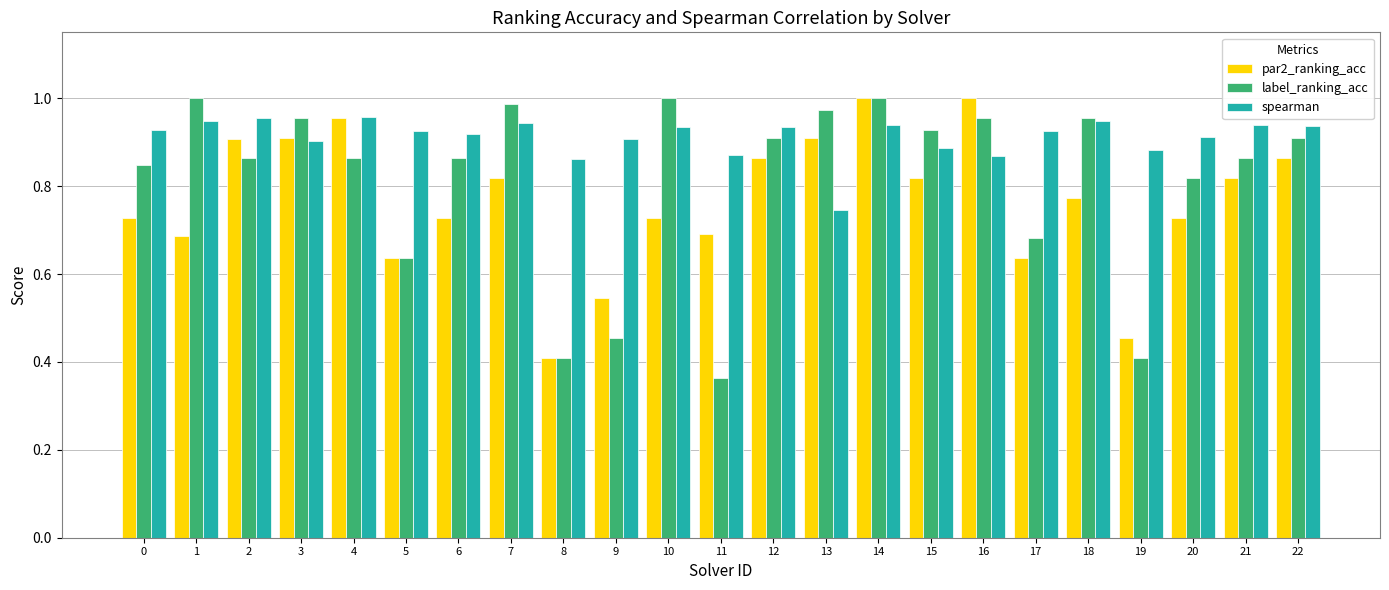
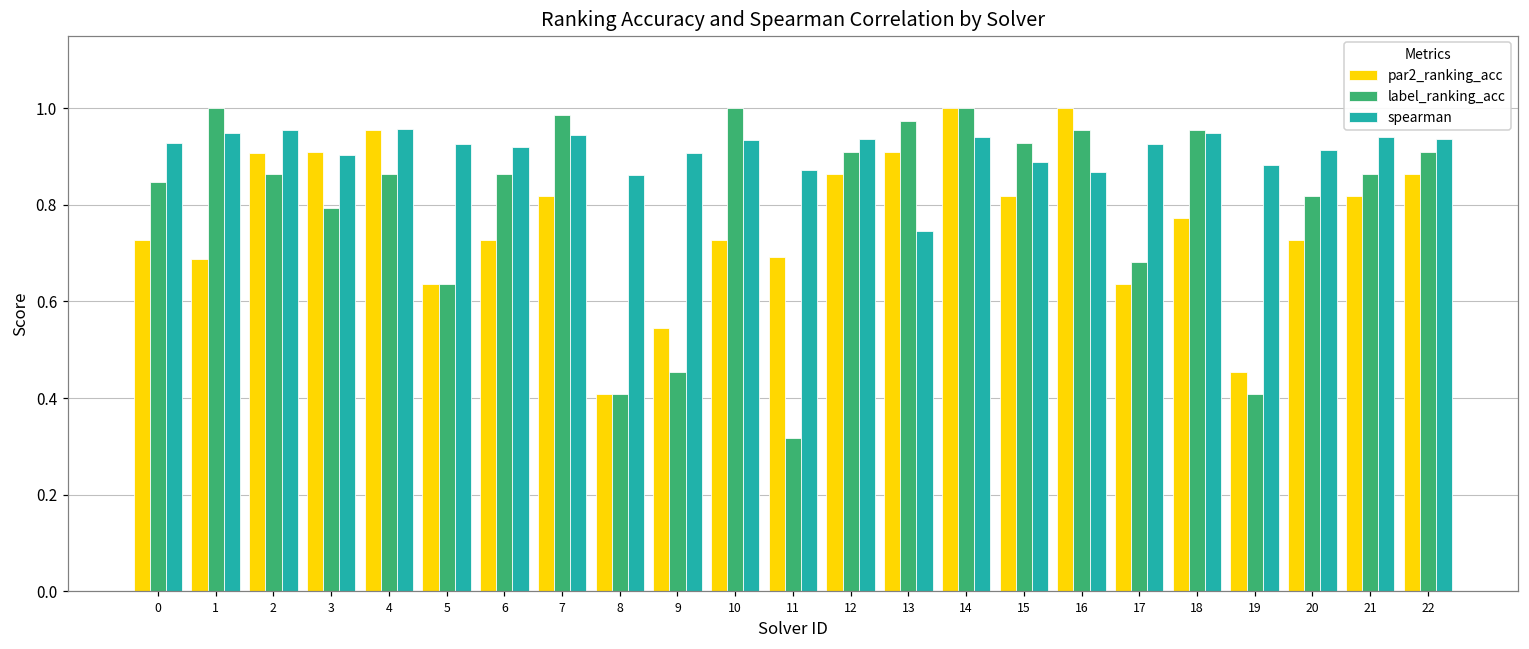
label_ranking_acc, 3: 0.95 -> 0.79
label_ranking_acc, 11: 0.36 -> 0.32
